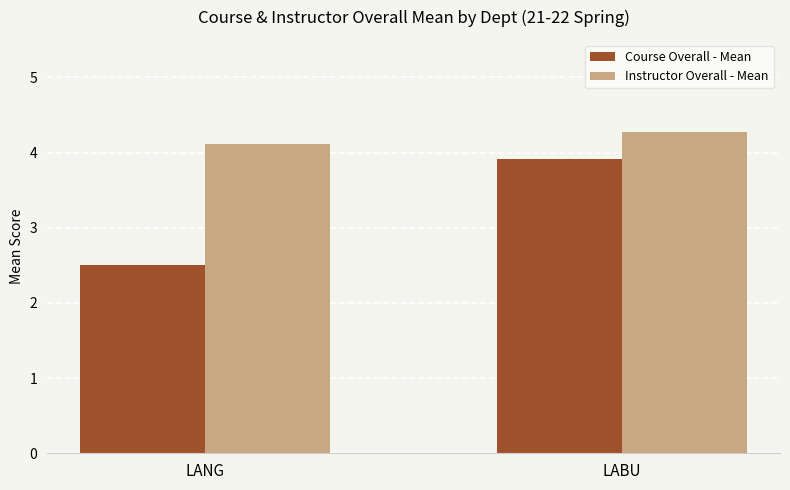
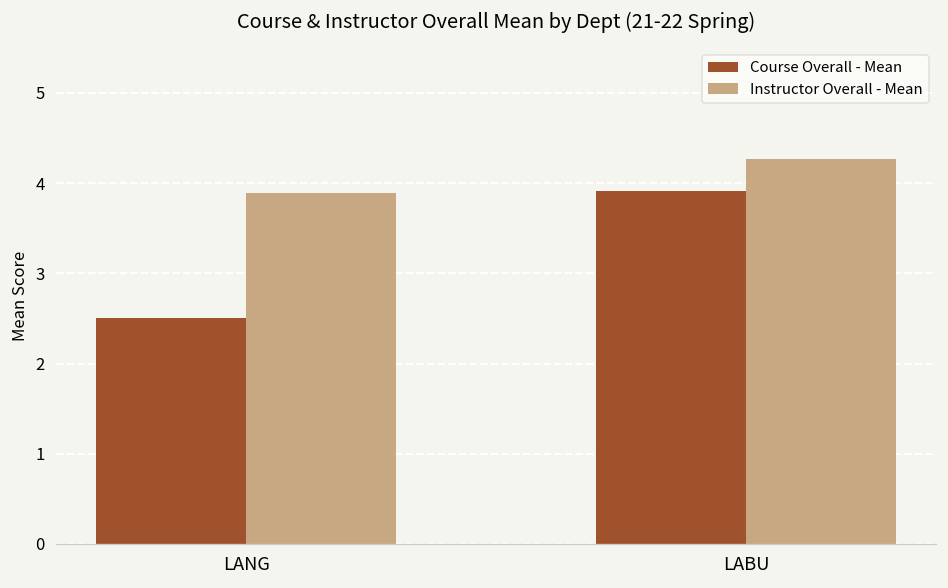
Instructor Overall - Mean, LANG: 4.1 -> 3.9
